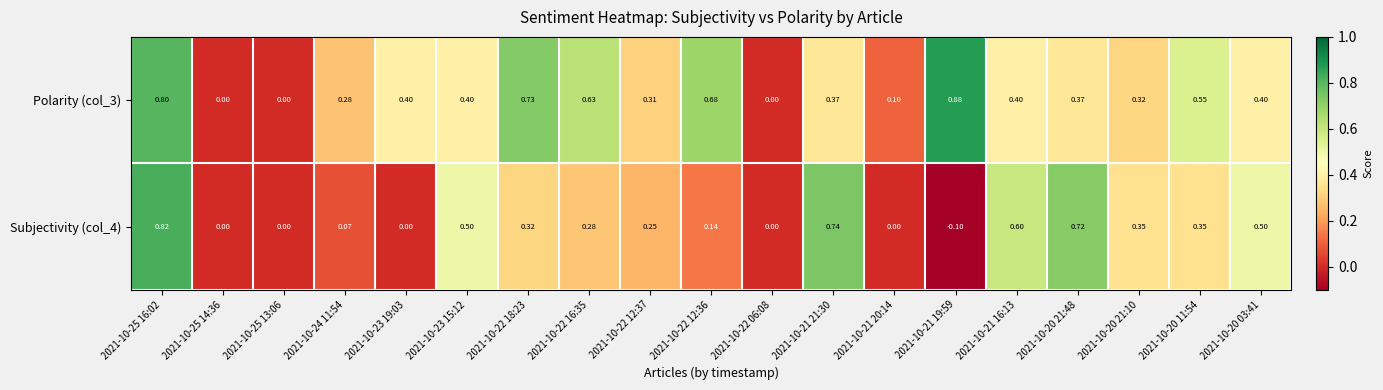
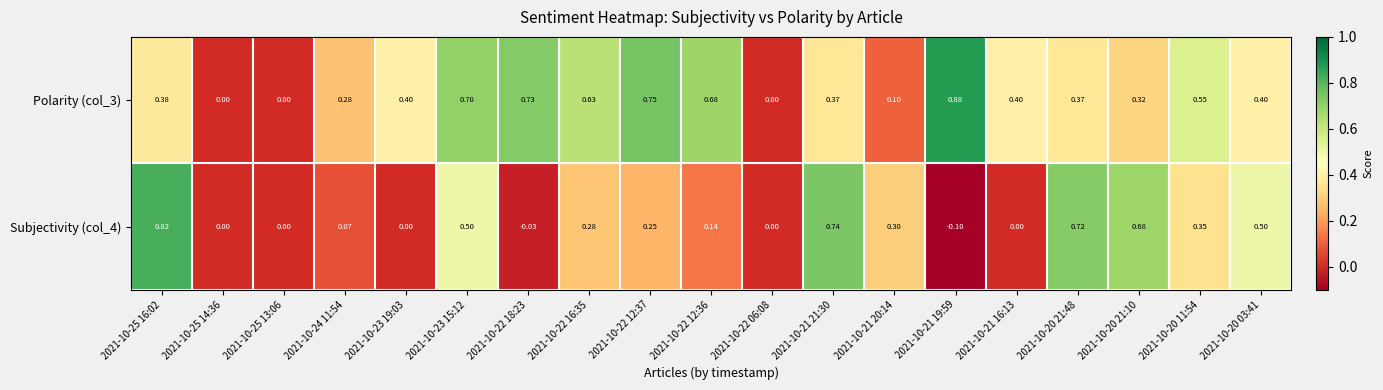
Polarity (col_3), 2021-10-25 16:02: 0.80 -> 0.38
Polarity (col_3), 2021-10-23 15:12: 0.40 -> 0.70
Polarity (col_3), 2021-10-22 12:37: 0.31 -> 0.75
Subjectivity (col_4), 2021-10-22 18:23: 0.32 -> -0.03
Subjectivity (col_4), 2021-10-21 20:14: 0.00 -> 0.30
Subjectivity (col_4), 2021-10-21 16:13: 0.60 -> 0.00
Subjectivity (col_4), 2021-10-20 21:10: 0.35 -> 0.68
